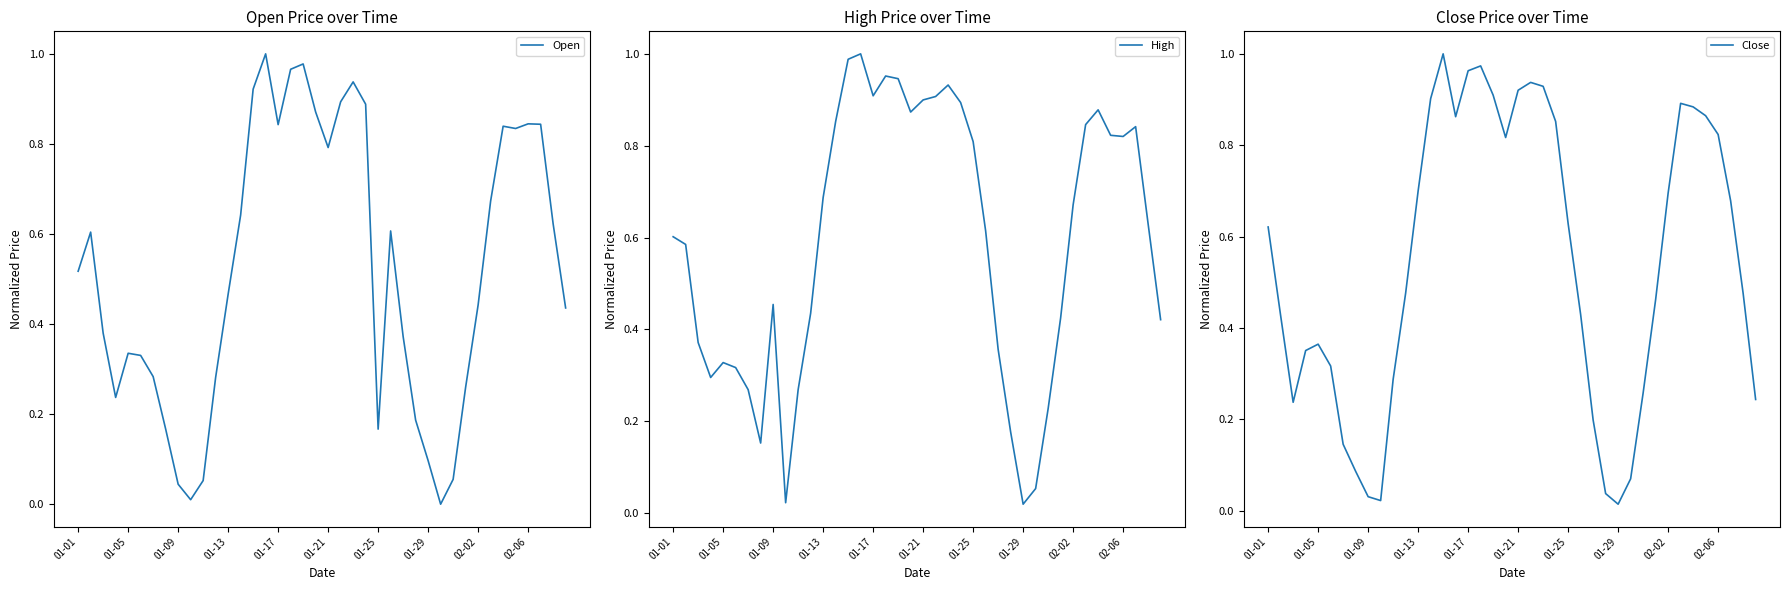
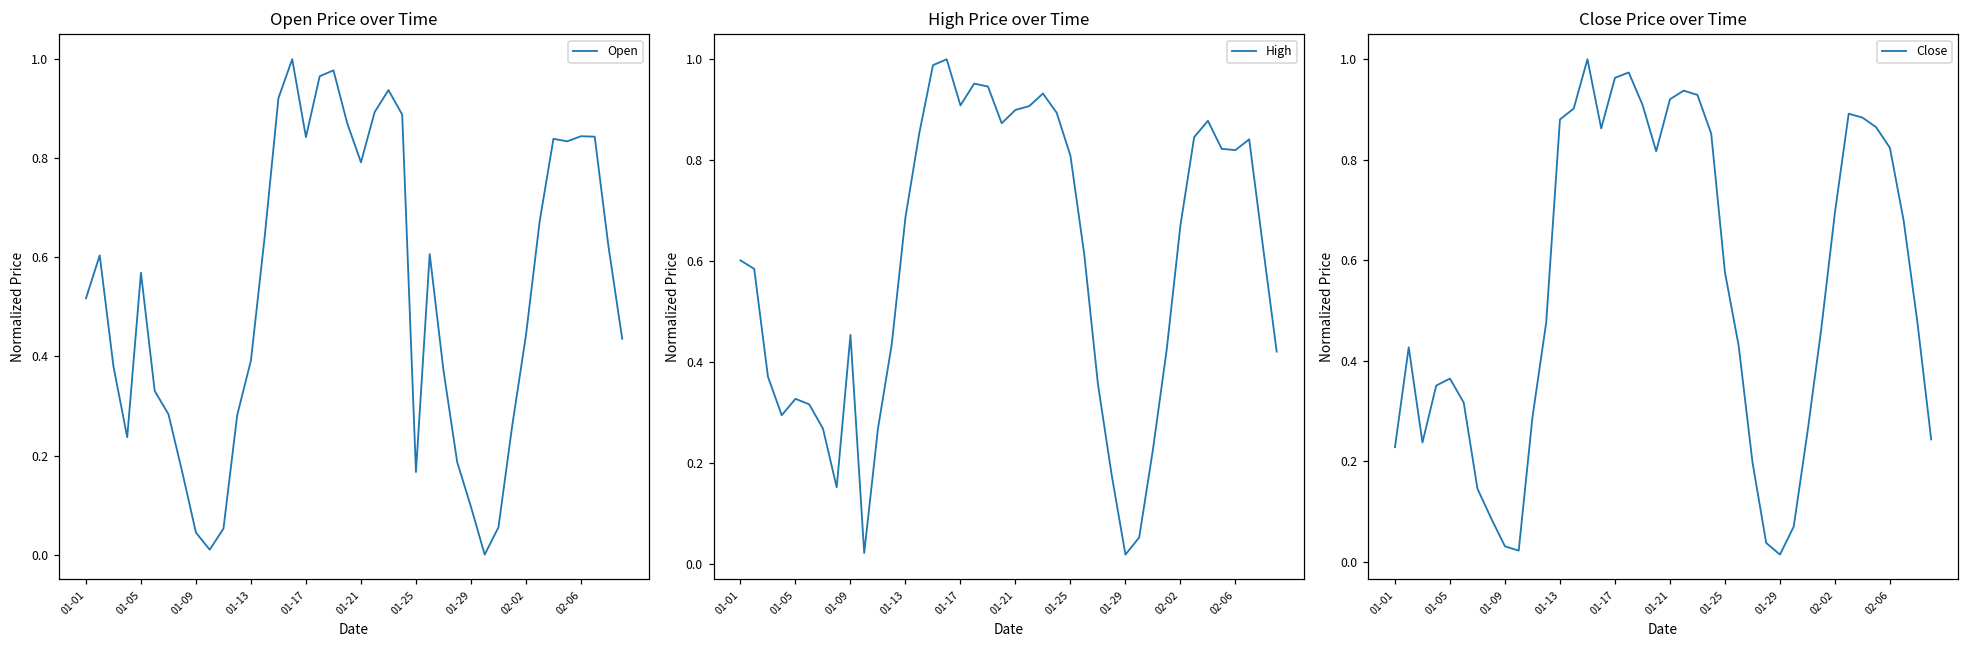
Open Price over Time, 01-05: 0.34 -> 0.57
Open Price over Time, 01-13: 0.47 -> 0.39
Close Price over Time, 01-01: 0.62 -> 0.23
Close Price over Time, 01-13: 0.70 -> 0.88
Close Price over Time, 01-25: 0.63 -> 0.58
